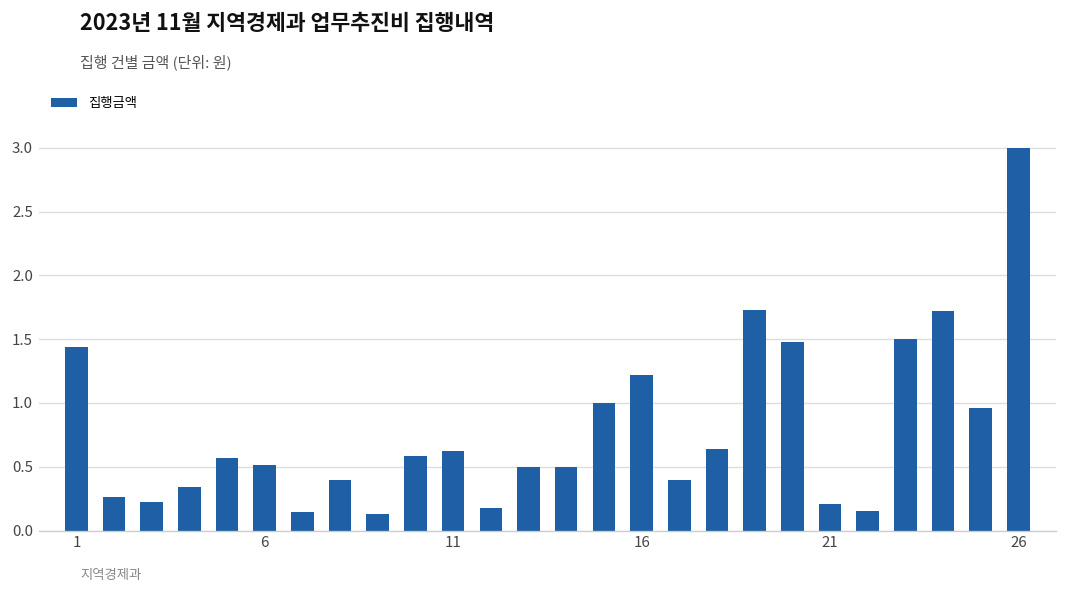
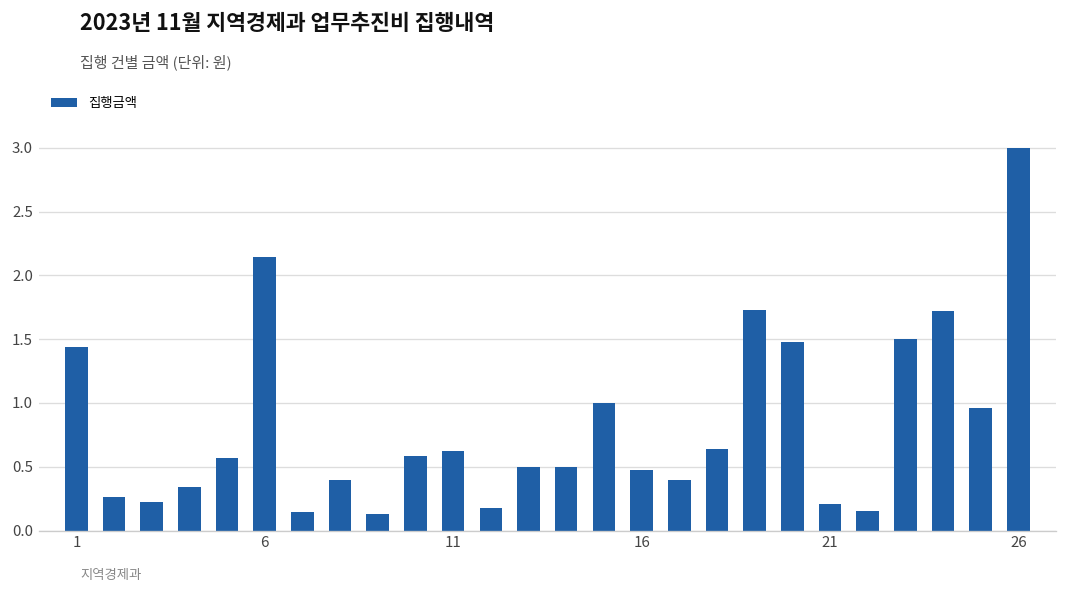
6: 0.51 -> 2.14
16: 1.22 -> 0.48
